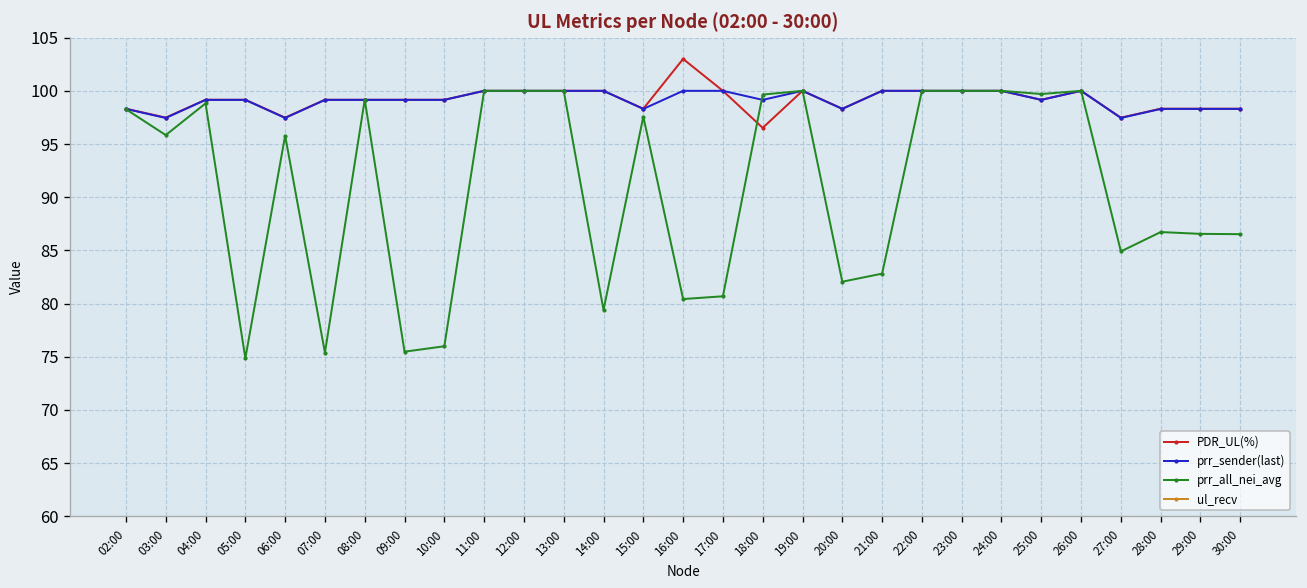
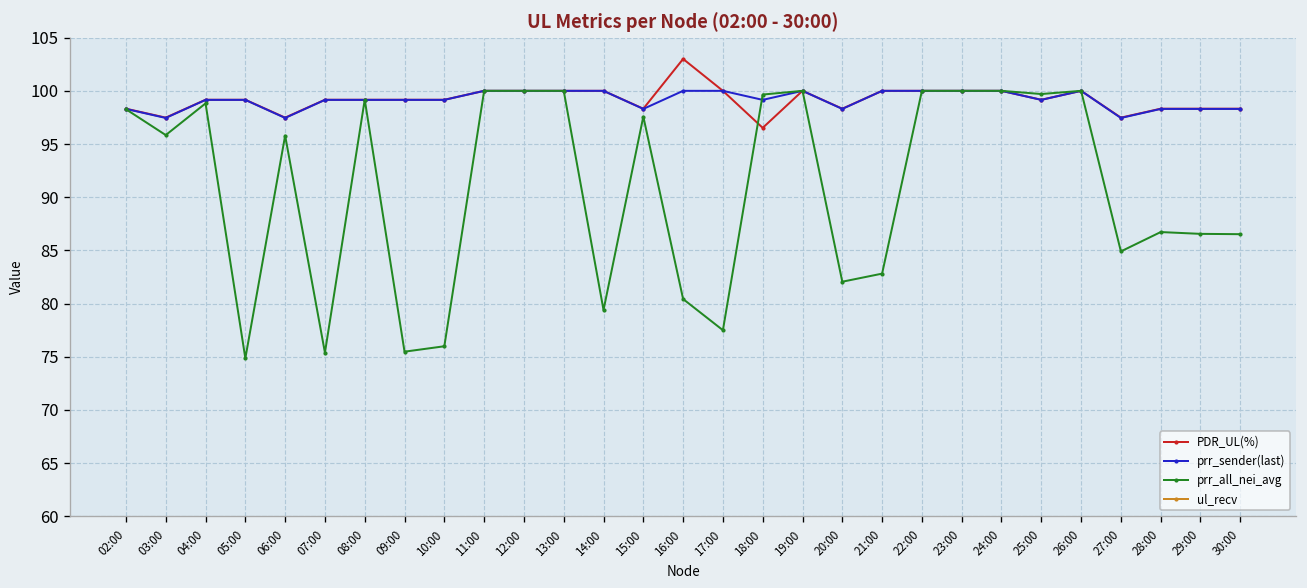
prr_all_nei_avg, 17:00: 81 -> 77
